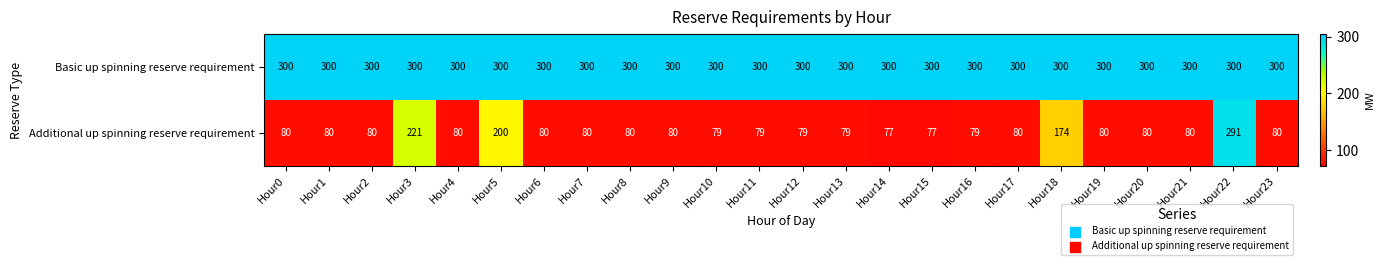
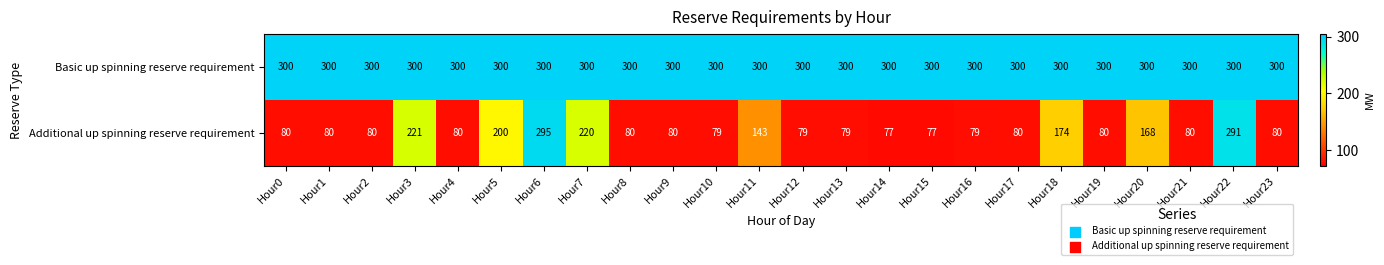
Additional up spinning reserve requirement, Hour6: 80 -> 295
Additional up spinning reserve requirement, Hour7: 80 -> 220
Additional up spinning reserve requirement, Hour11: 79 -> 143
Additional up spinning reserve requirement, Hour20: 80 -> 168
